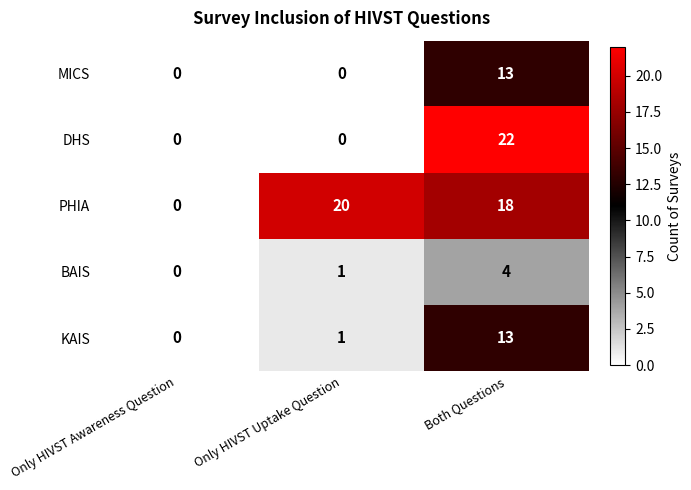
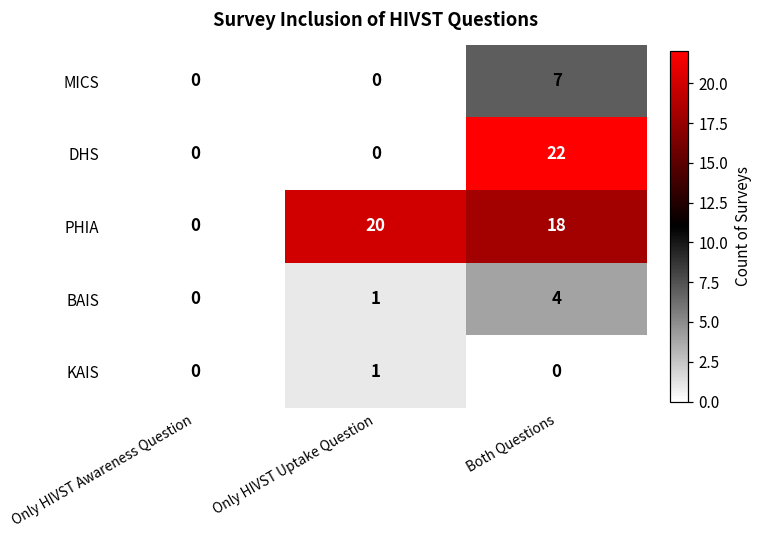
MICS, Both Questions: 13 -> 7
KAIS, Both Questions: 13 -> 0
